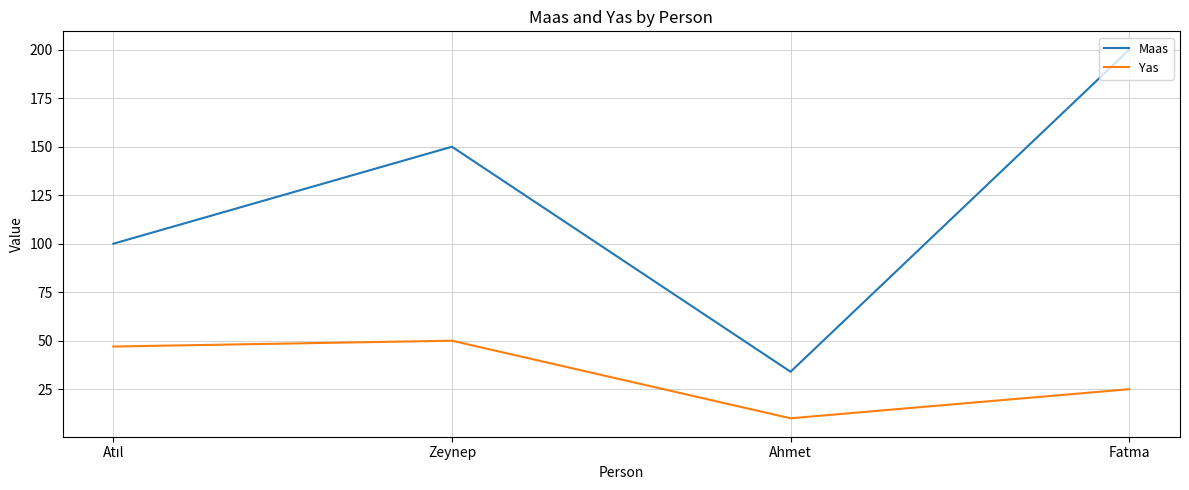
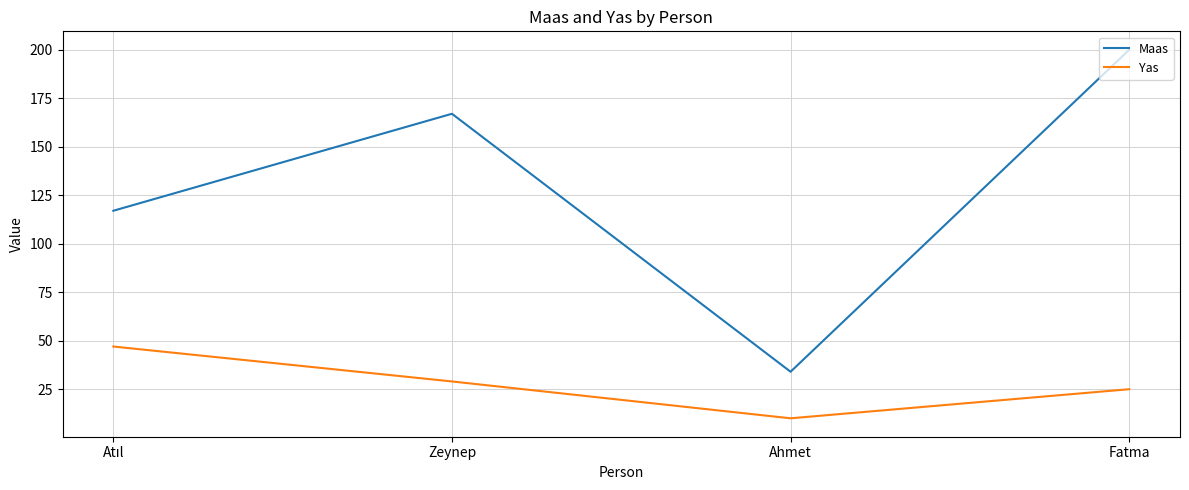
Maas, Atıl: 100 -> 117
Maas, Zeynep: 150 -> 167
Yas, Zeynep: 50 -> 29
